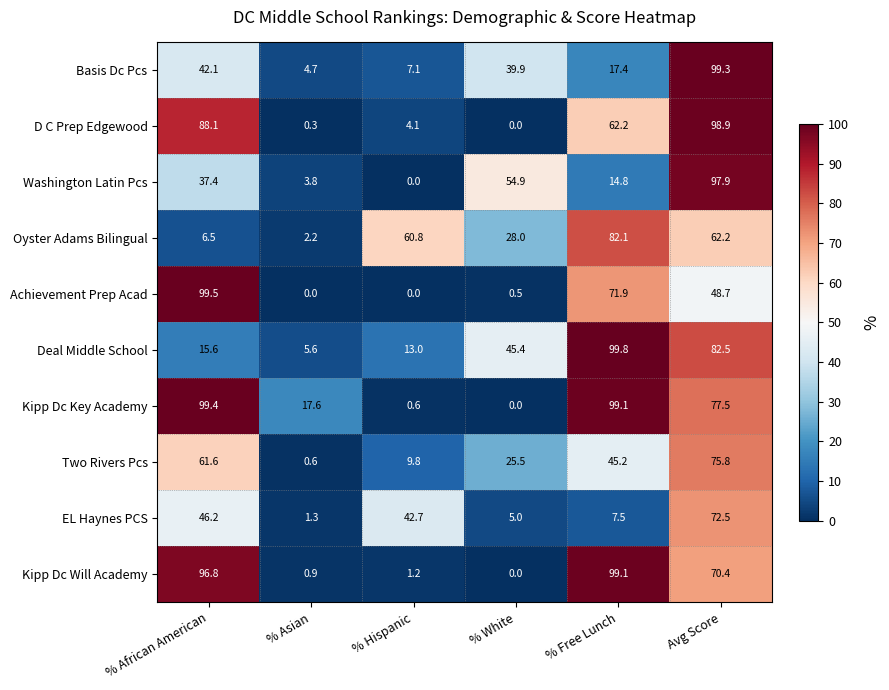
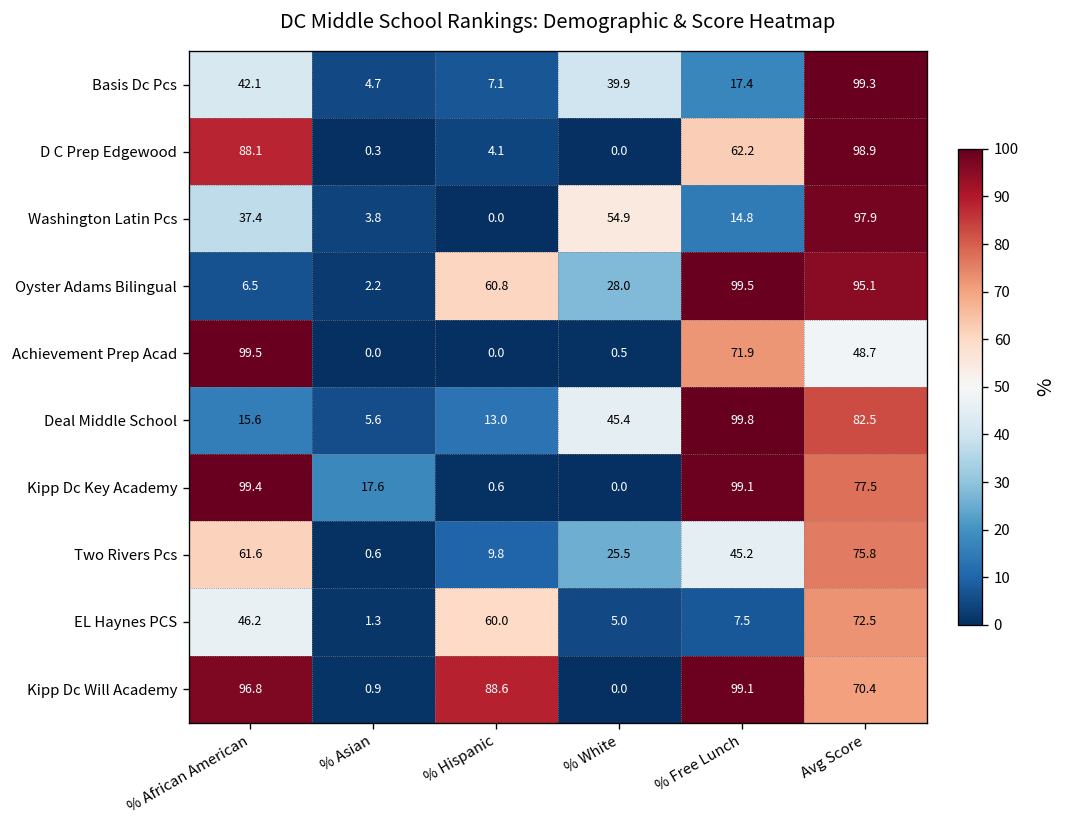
Oyster Adams Bilingual, % Free Lunch: 82.1 -> 99.5
Oyster Adams Bilingual, Avg Score: 62.2 -> 95.1
EL Haynes PCS, % Hispanic: 42.7 -> 60.0
Kipp Dc Will Academy, % Hispanic: 1.2 -> 88.6
